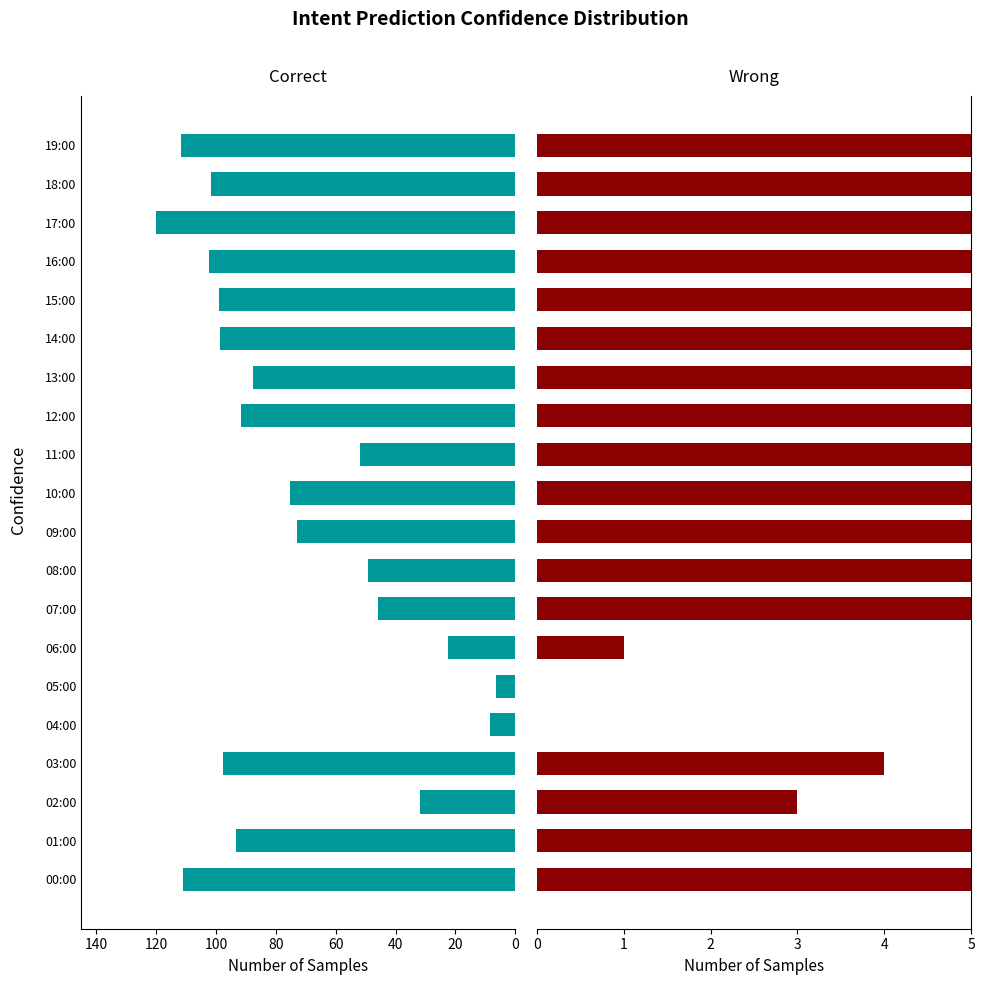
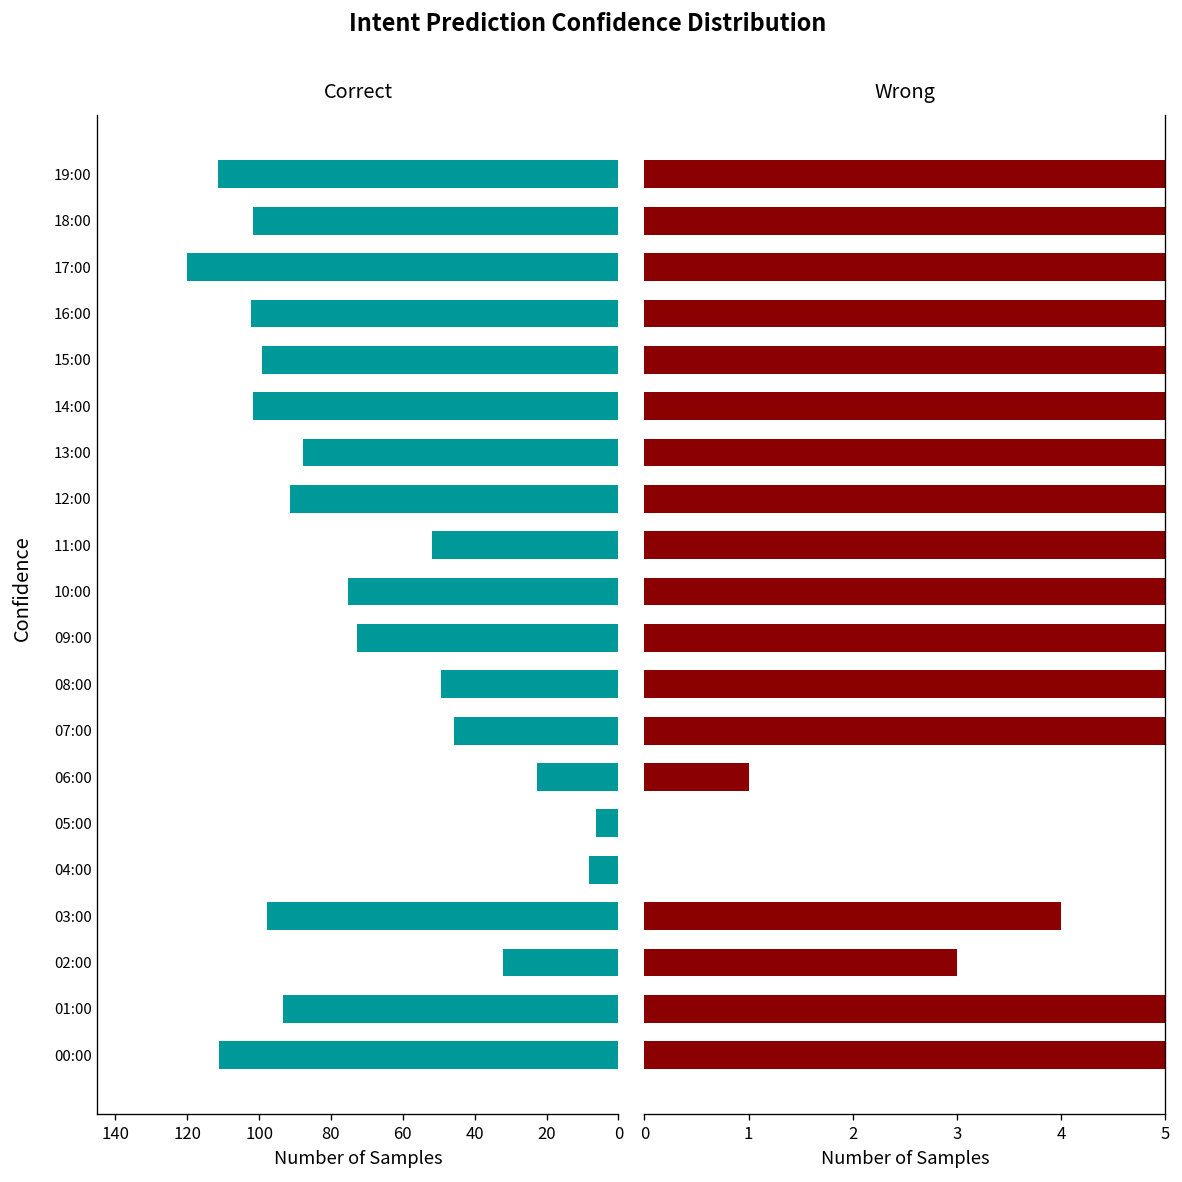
Correct, 14:00: 99 -> 102
